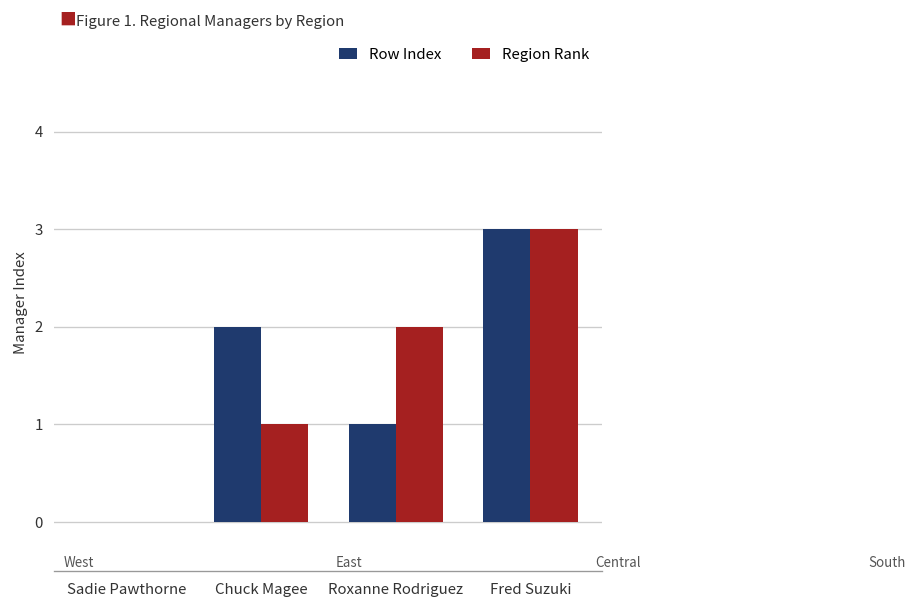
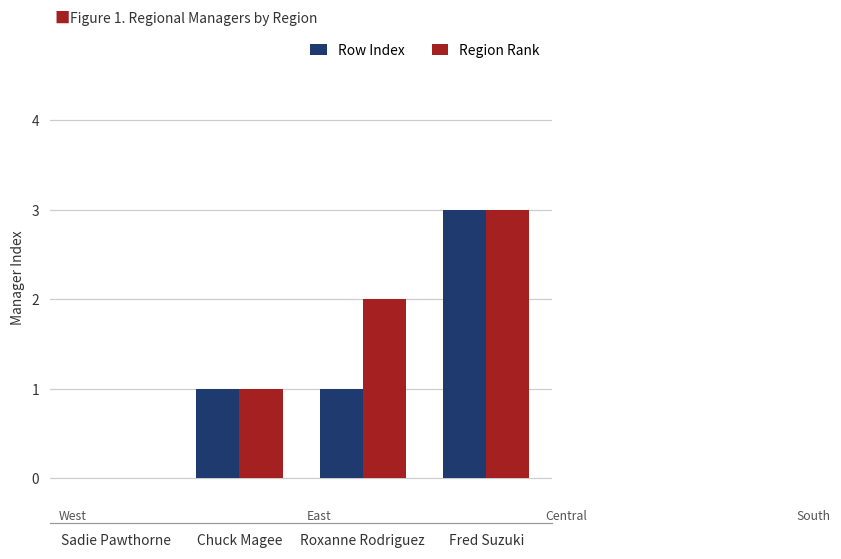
Row Index, Chuck Magee: 2 -> 1
